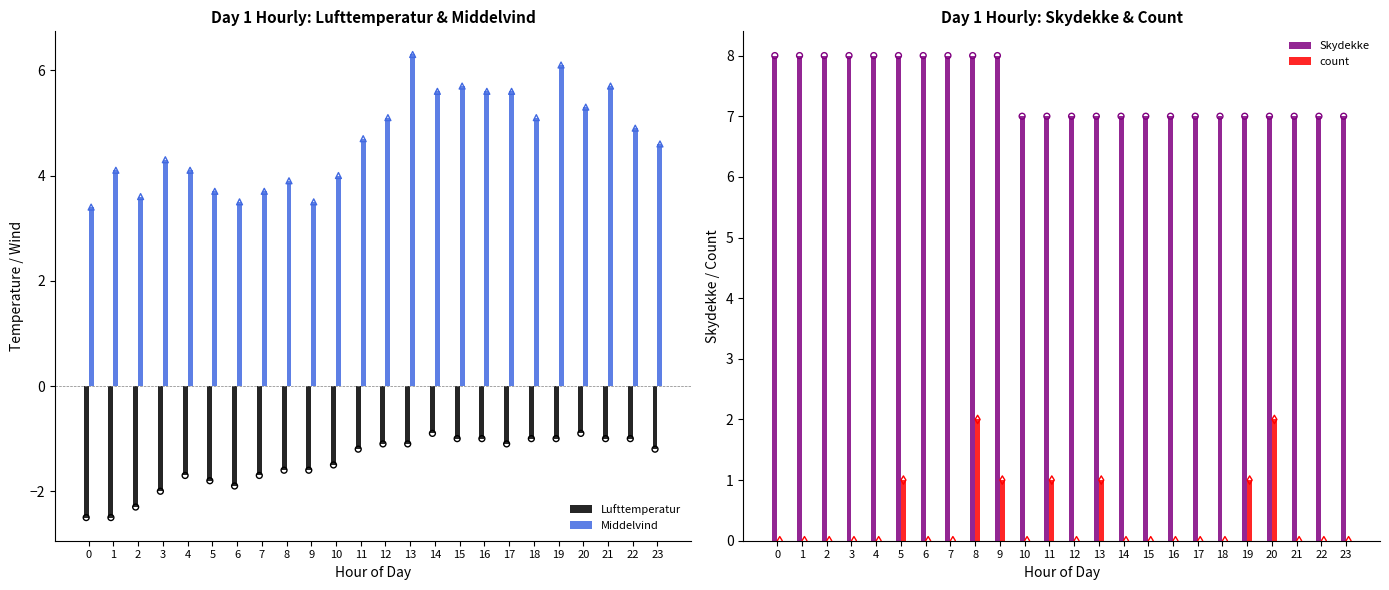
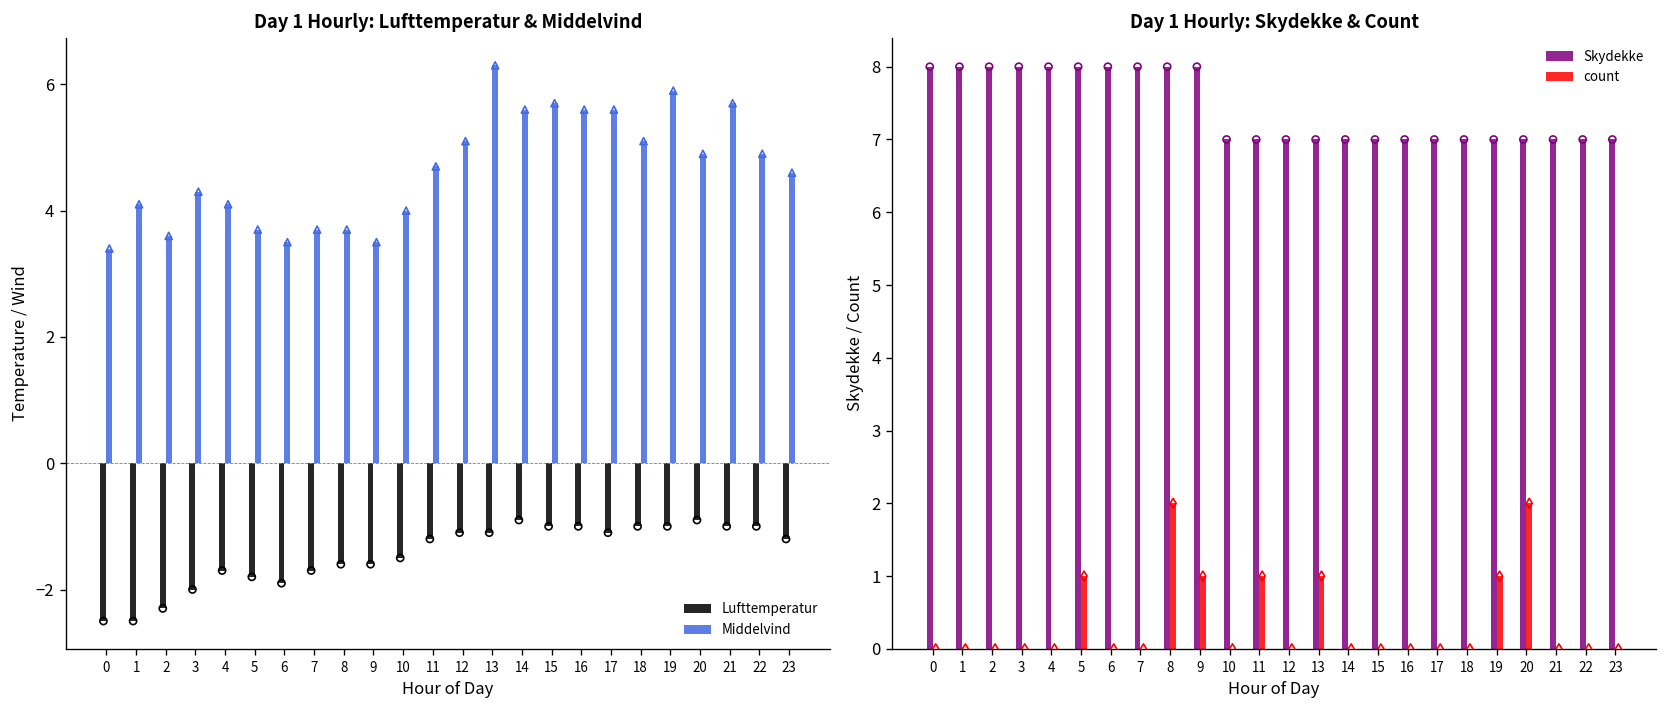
Day 1 Hourly: Lufttemperatur & Middelvind, Middelvind, 8: 3.9 -> 3.7
Day 1 Hourly: Lufttemperatur & Middelvind, Middelvind, 19: 6.1 -> 5.9
Day 1 Hourly: Lufttemperatur & Middelvind, Middelvind, 20: 5.3 -> 4.9
